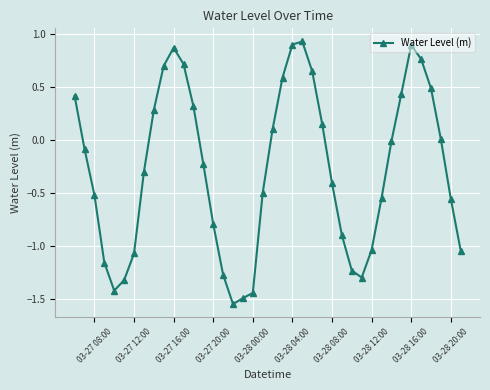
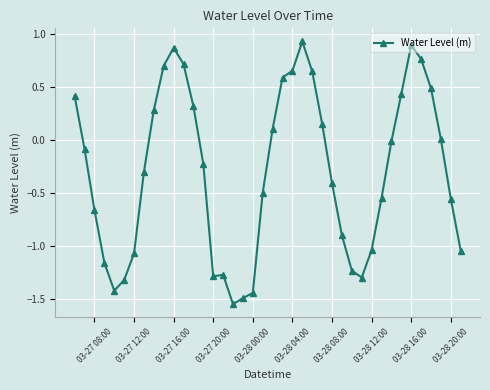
03-27 08:00: -0.52 -> -0.66
03-27 20:00: -0.79 -> -1.29
03-28 04:00: 0.90 -> 0.65
